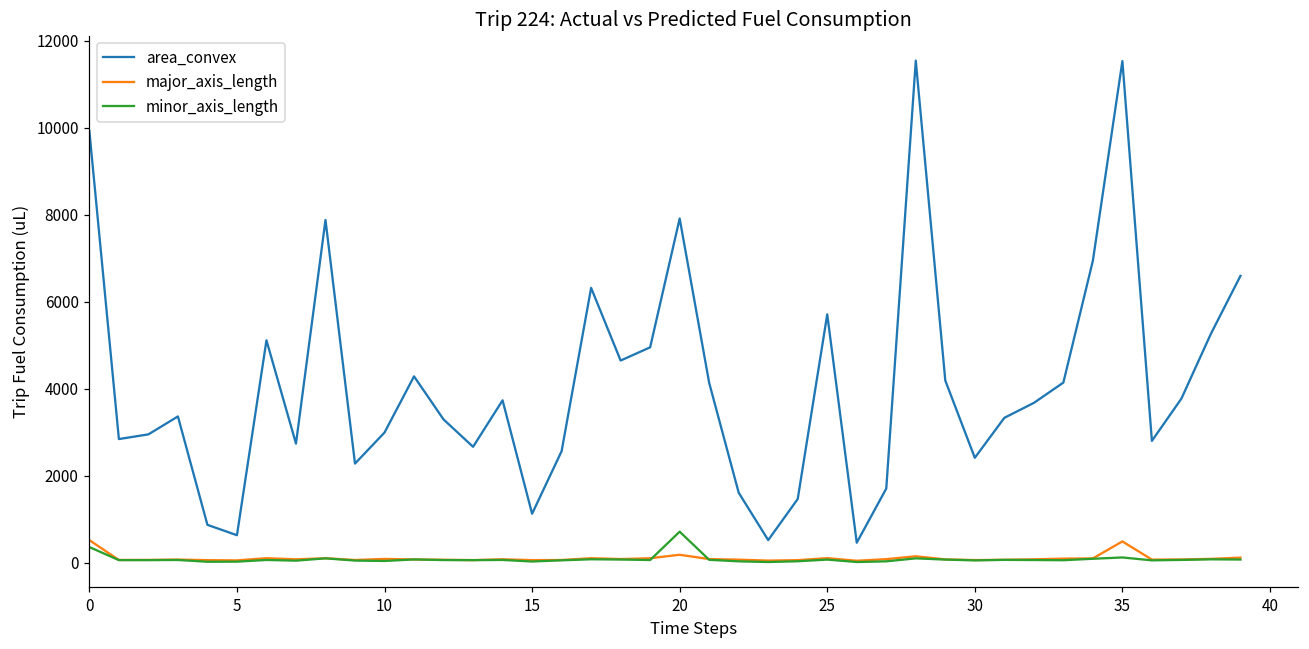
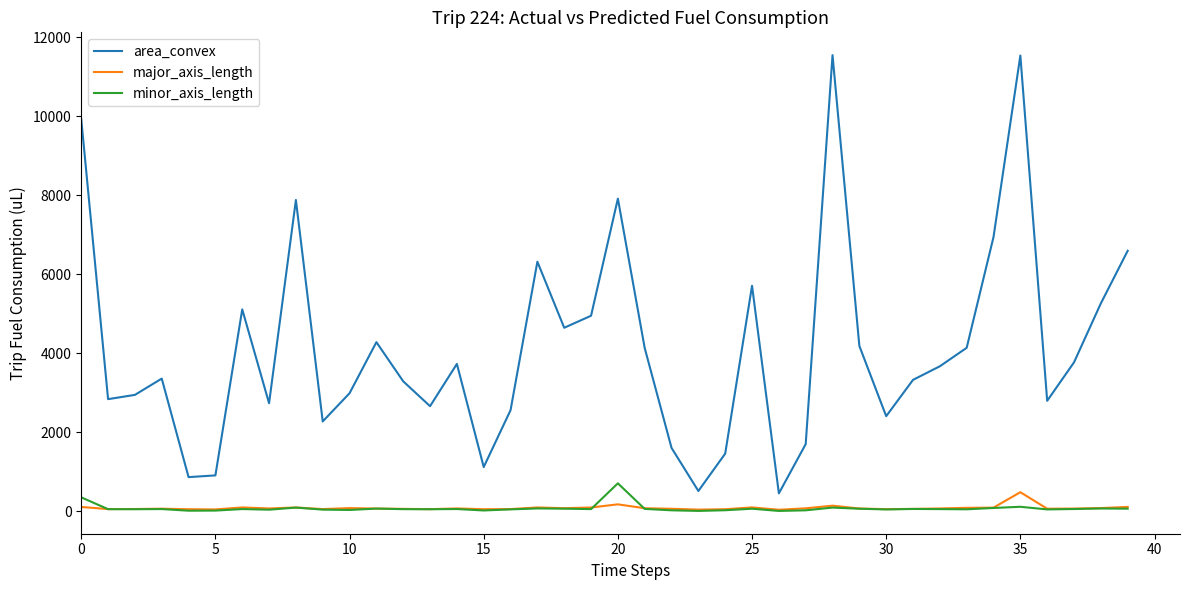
major_axis_length, 0: 500 -> 100
area_convex, 5: 600 -> 900
